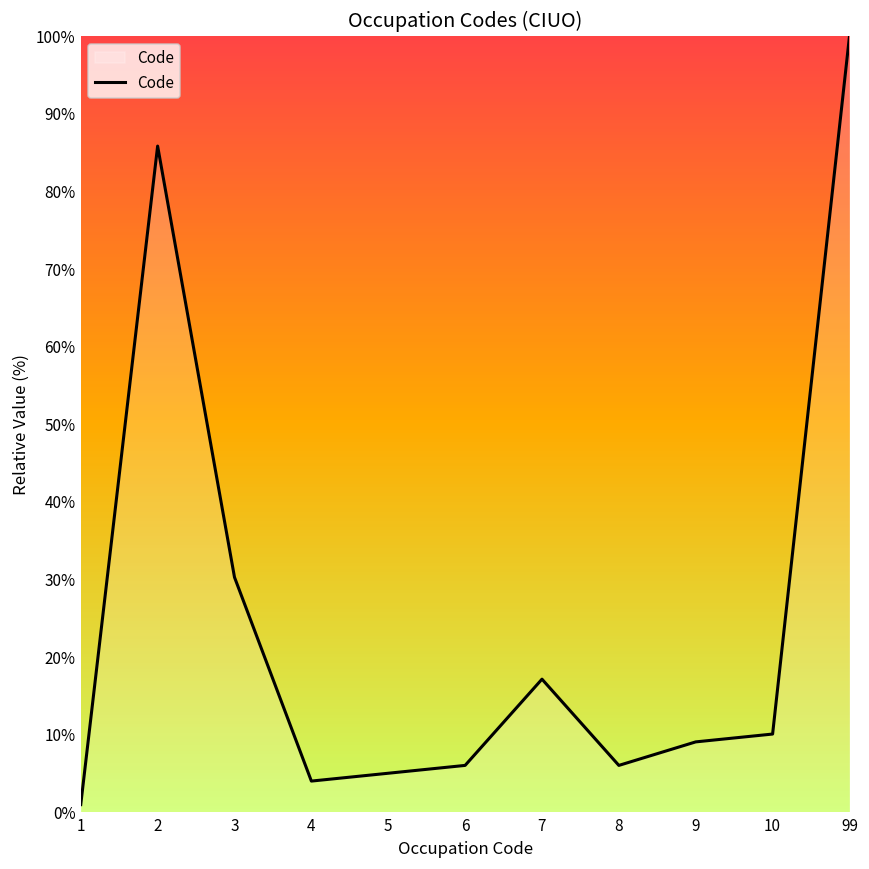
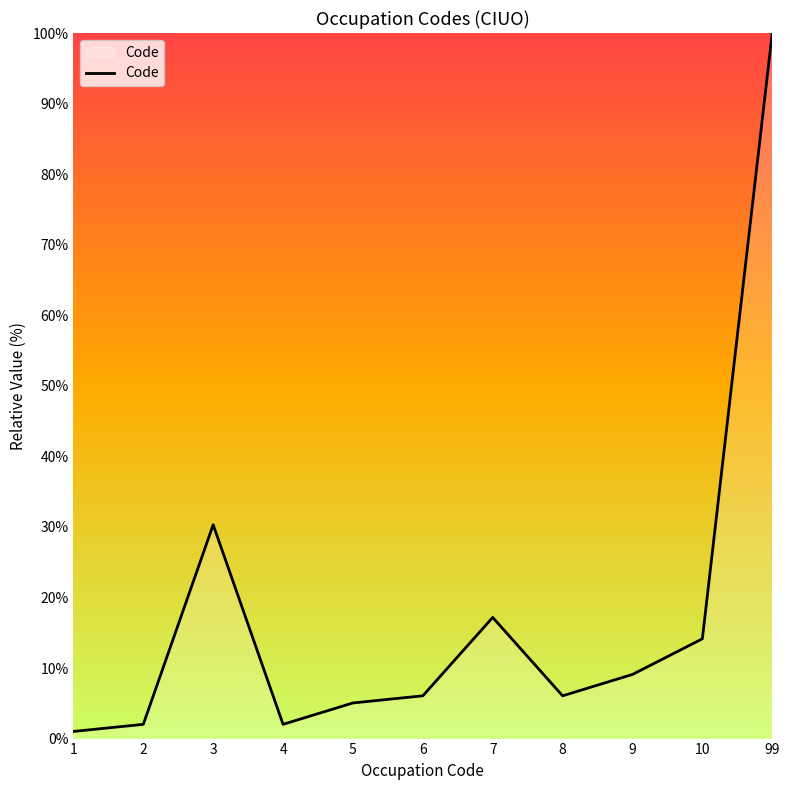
2: 86% -> 2%
4: 4% -> 2%
10: 10% -> 14%
